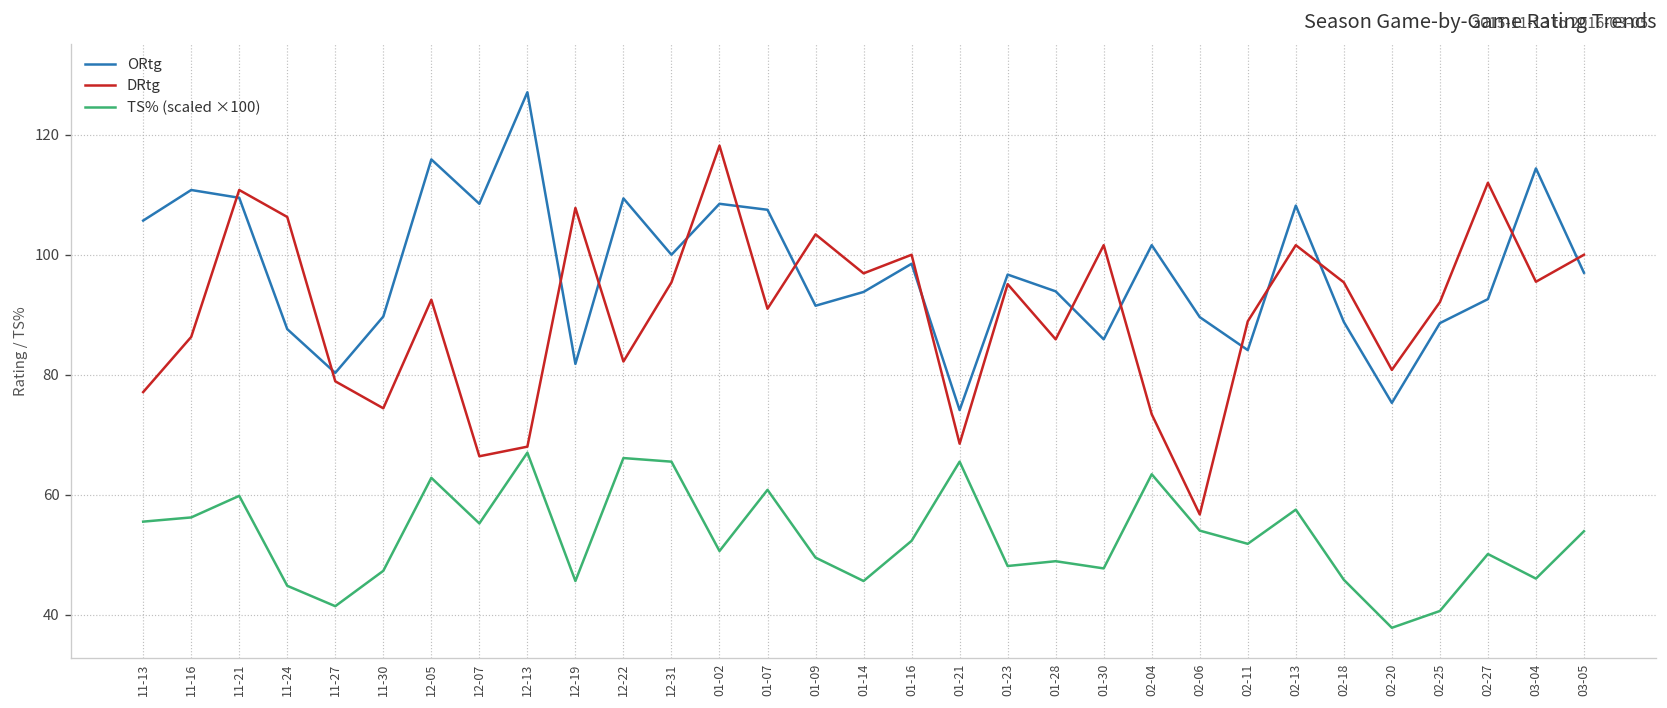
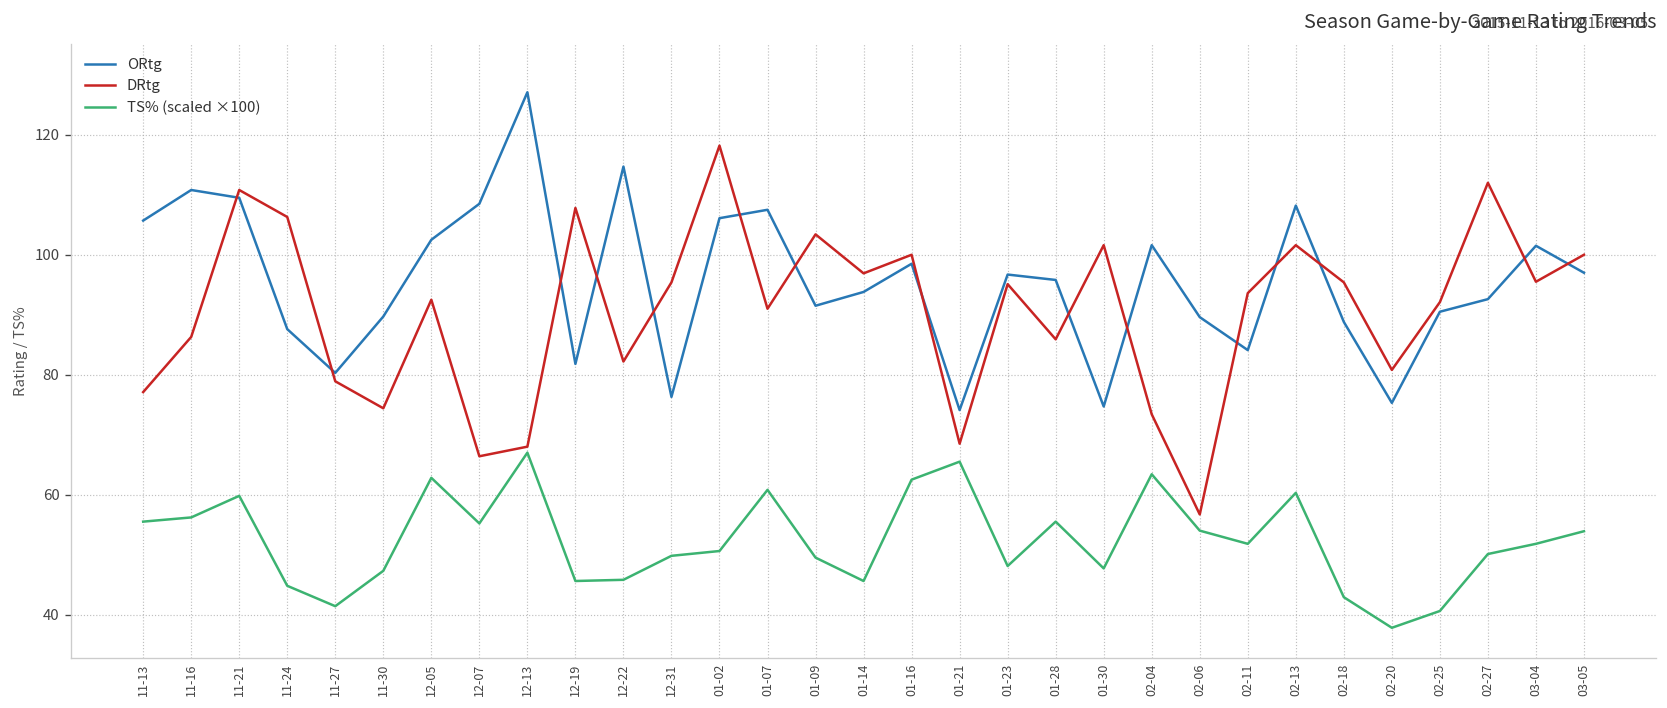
ORtg, 12-05: 116 -> 103
ORtg, 12-22: 109 -> 115
TS% (scaled ×100), 12-22: 66 -> 46
ORtg, 12-31: 100 -> 76
TS% (scaled ×100), 12-31: 66 -> 50
ORtg, 01-02: 109 -> 106
TS% (scaled ×100), 01-16: 52 -> 63
ORtg, 01-28: 94 -> 96
TS% (scaled ×100), 01-28: 49 -> 56
ORtg, 01-30: 86 -> 75
DRtg, 02-11: 89 -> 94
TS% (scaled ×100), 02-13: 57 -> 60
TS% (scaled ×100), 02-18: 46 -> 43
ORtg, 02-25: 89 -> 91
ORtg, 03-04: 114 -> 102
TS% (scaled ×100), 03-04: 46 -> 52
